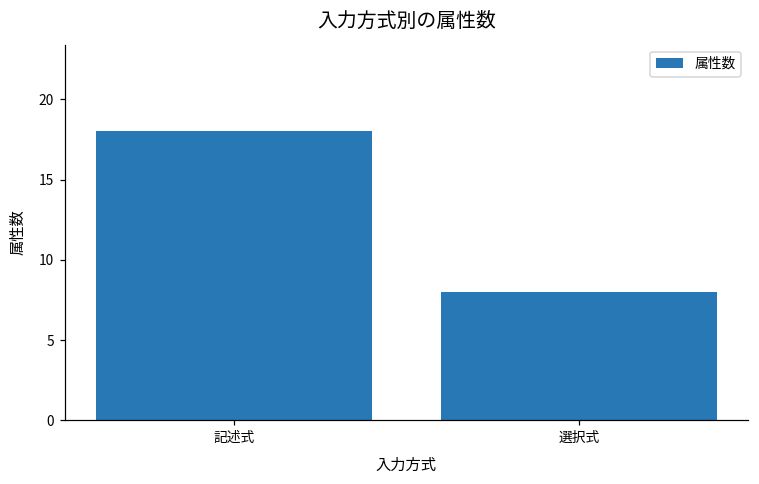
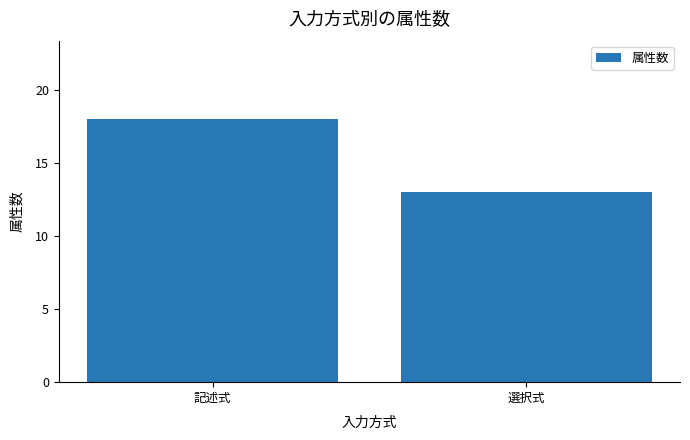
選択式: 8 -> 13
